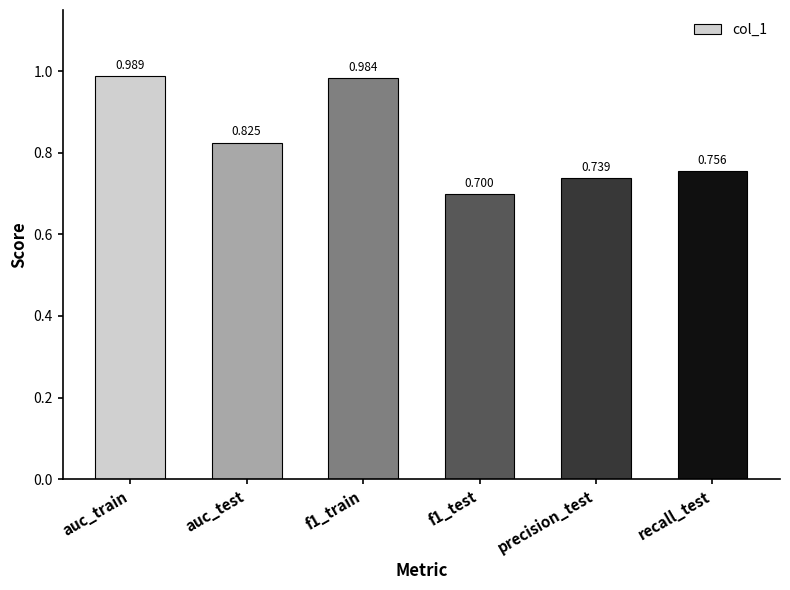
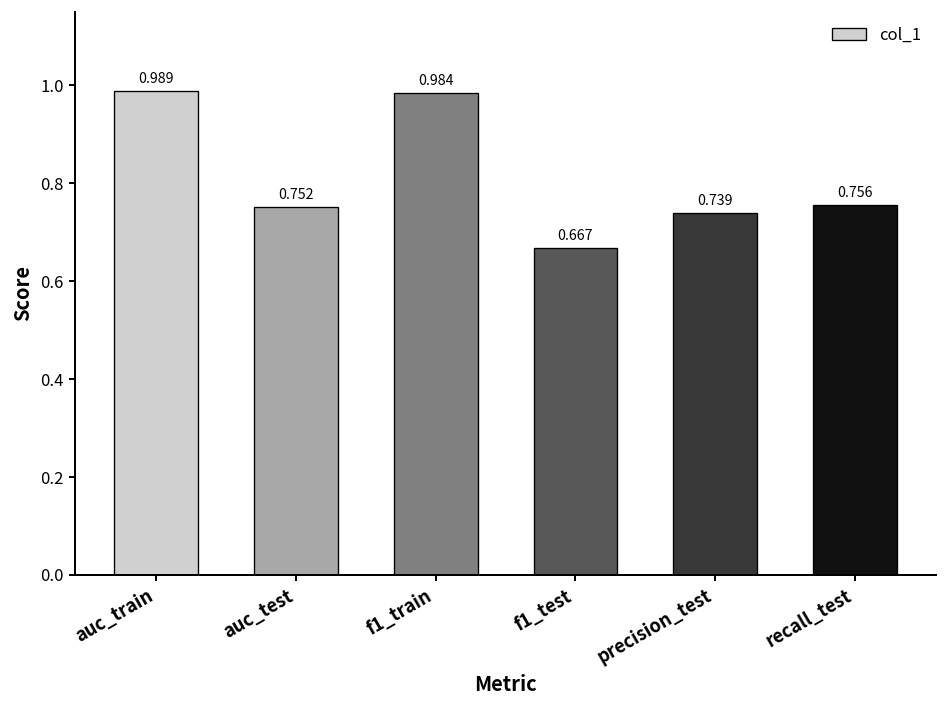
auc_test: 0.825 -> 0.752
f1_test: 0.700 -> 0.667
